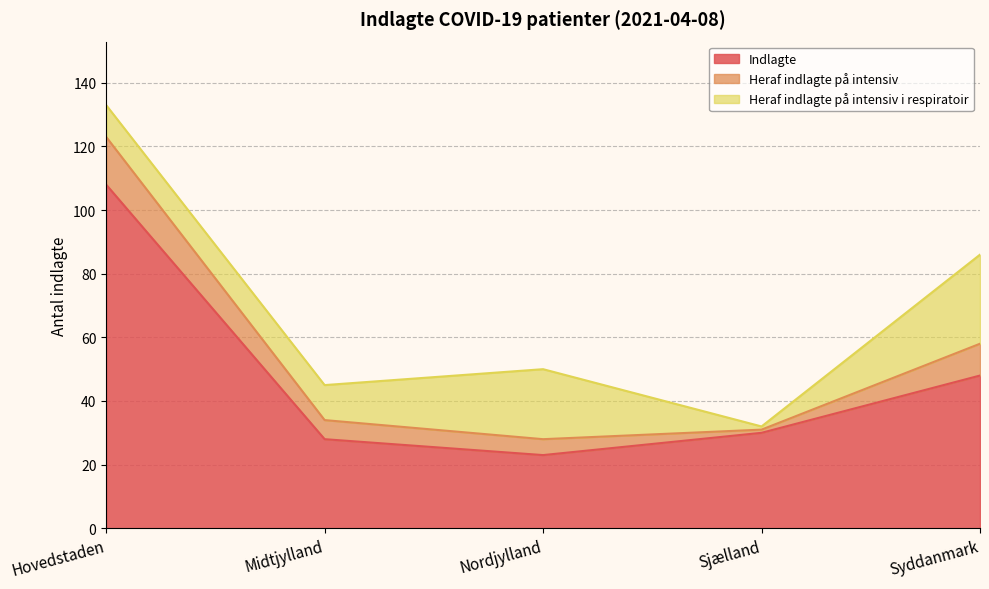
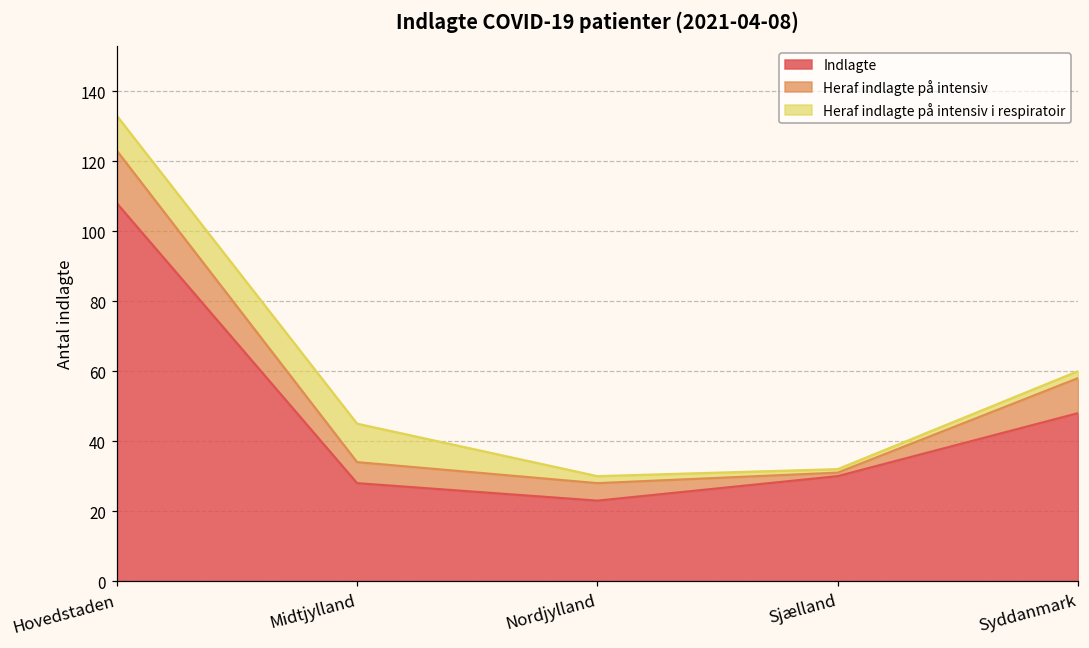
Heraf indlagte på intensiv i respiratoir, Nordjylland: 22 -> 2
Heraf indlagte på intensiv i respiratoir, Syddanmark: 28 -> 2
